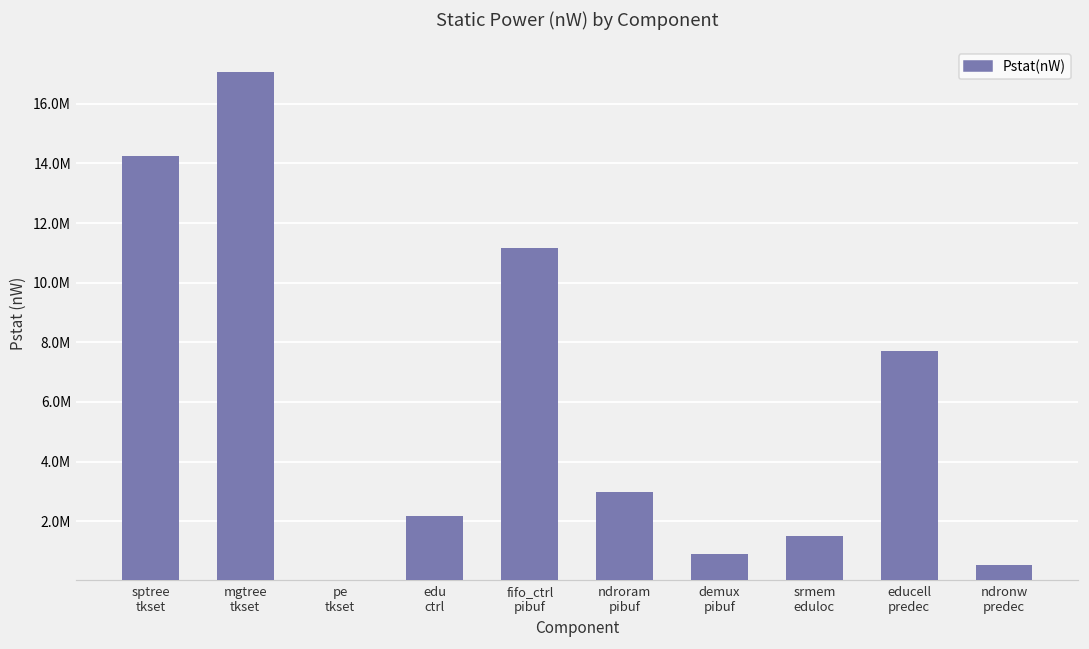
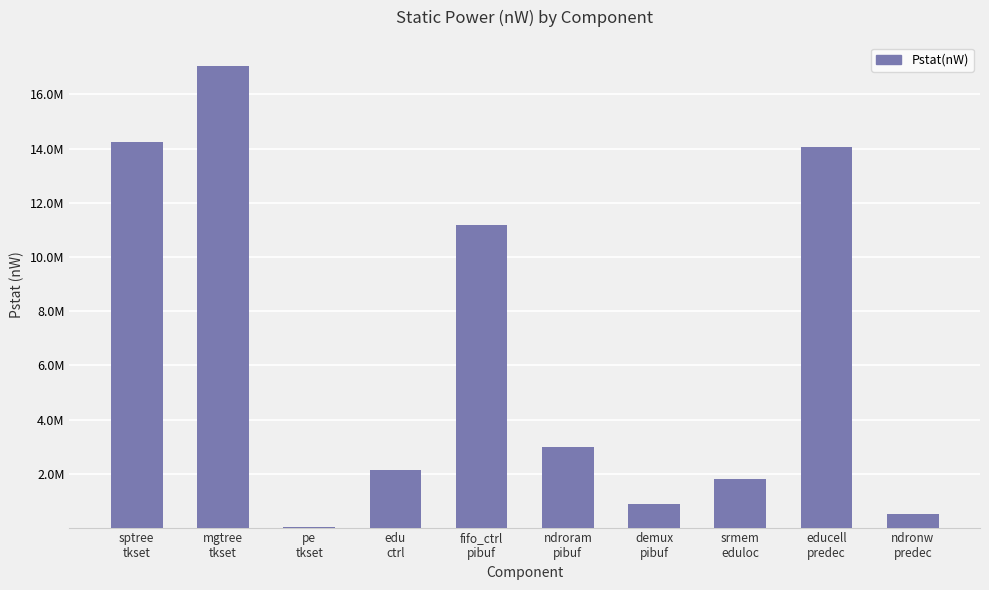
srmem eduloc: 1500000 -> 1800000
educell predec: 7700000 -> 14100000
